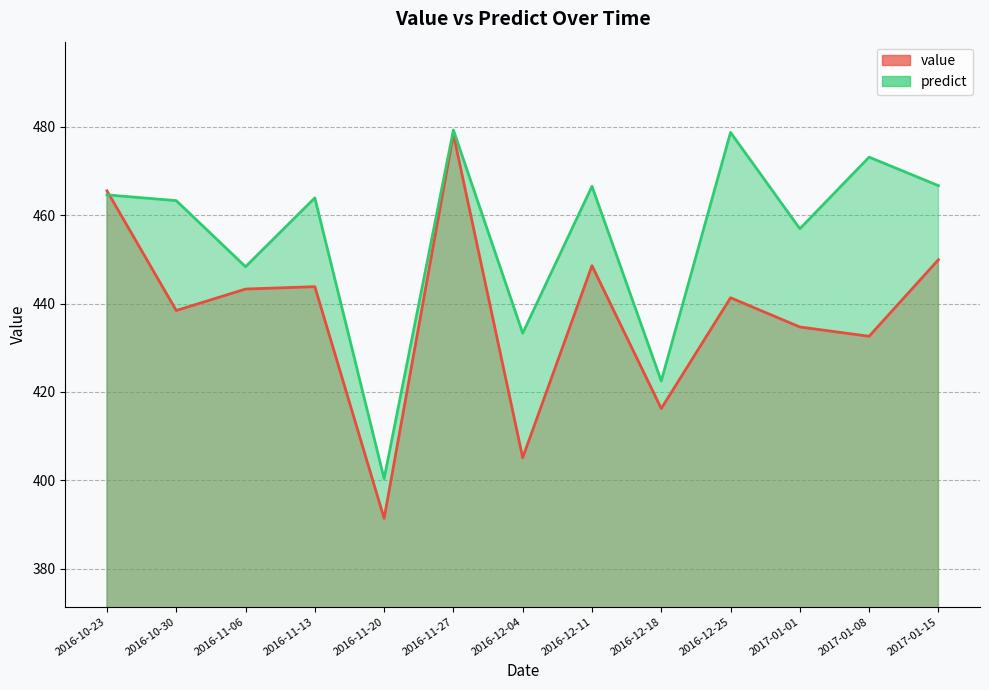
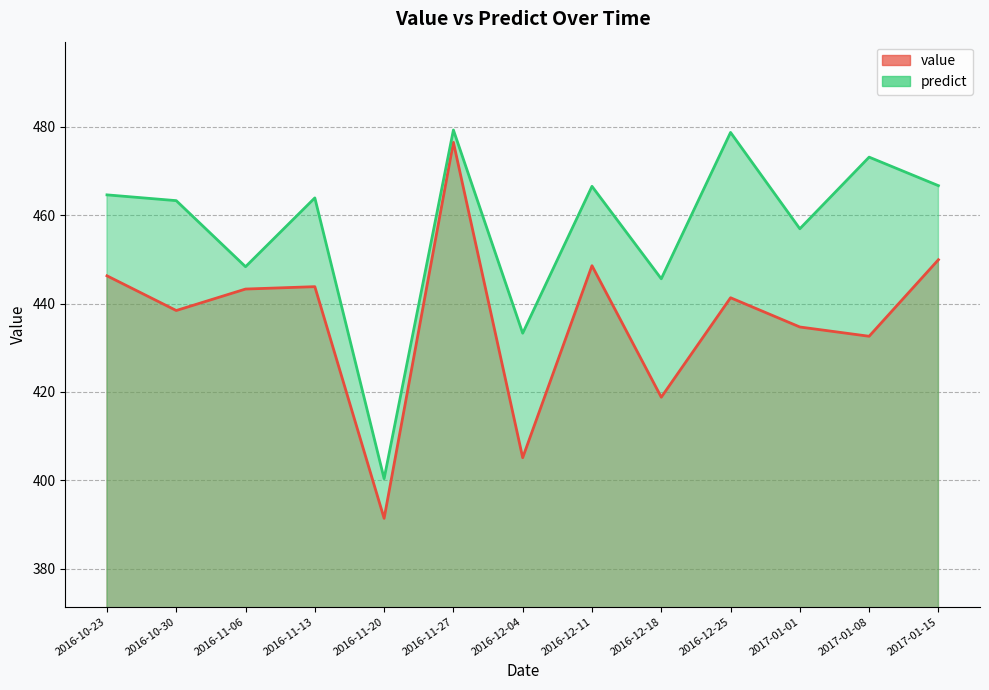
value, 2016-10-23: 466 -> 446
value, 2016-11-27: 478 -> 477
value, 2016-12-18: 416 -> 419
predict, 2016-12-18: 422 -> 446
